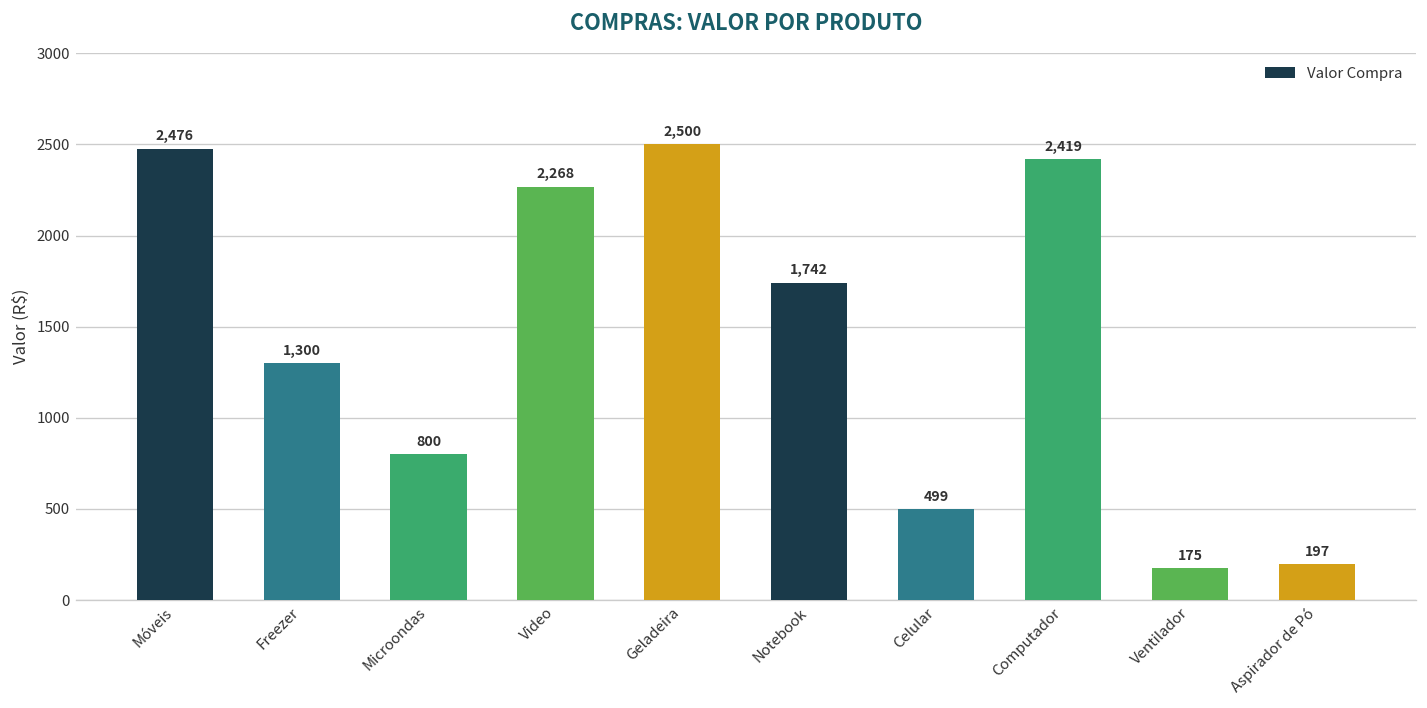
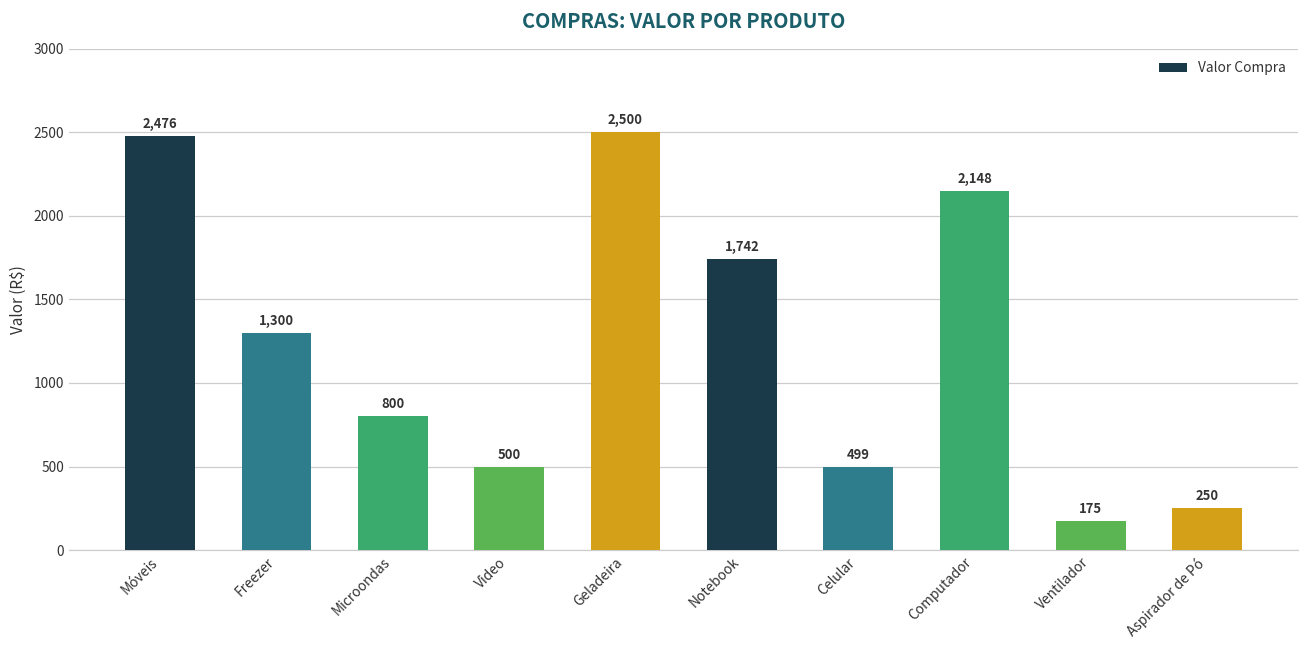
Video: 2,268 -> 500
Computador: 2,419 -> 2,148
Aspirador de Pó: 197 -> 250
